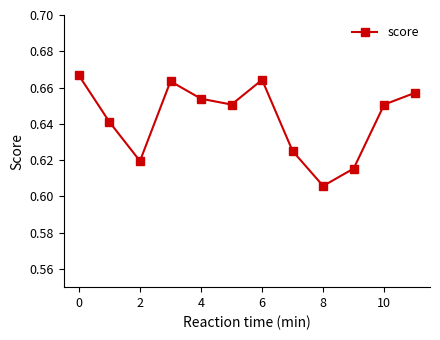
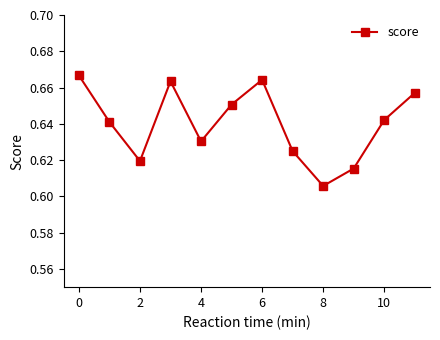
4: 0.654 -> 0.630
10: 0.651 -> 0.642
